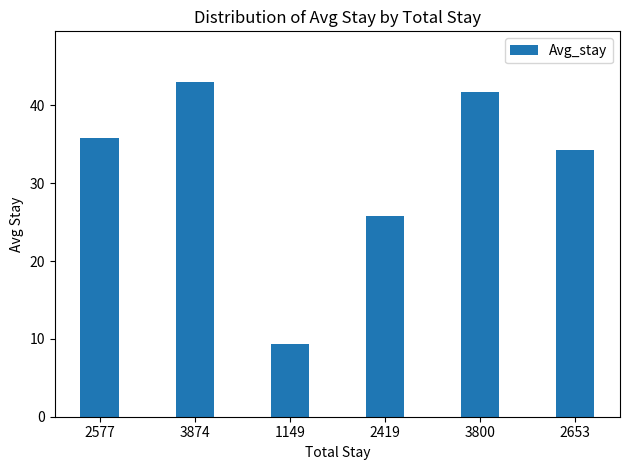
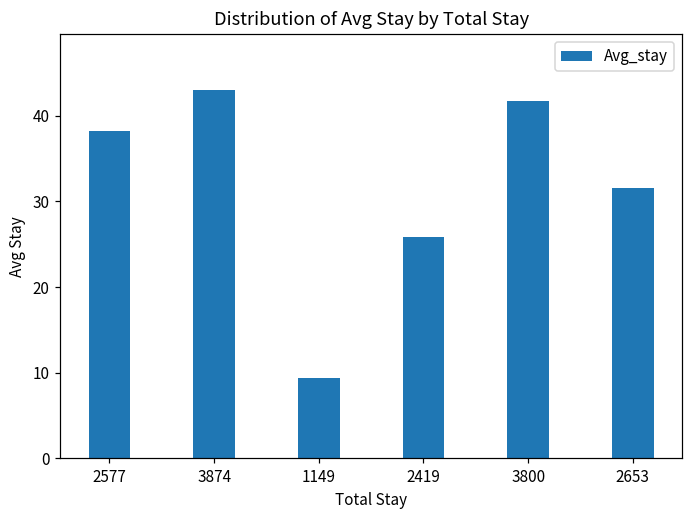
2577: 36 -> 38
2653: 34 -> 32
